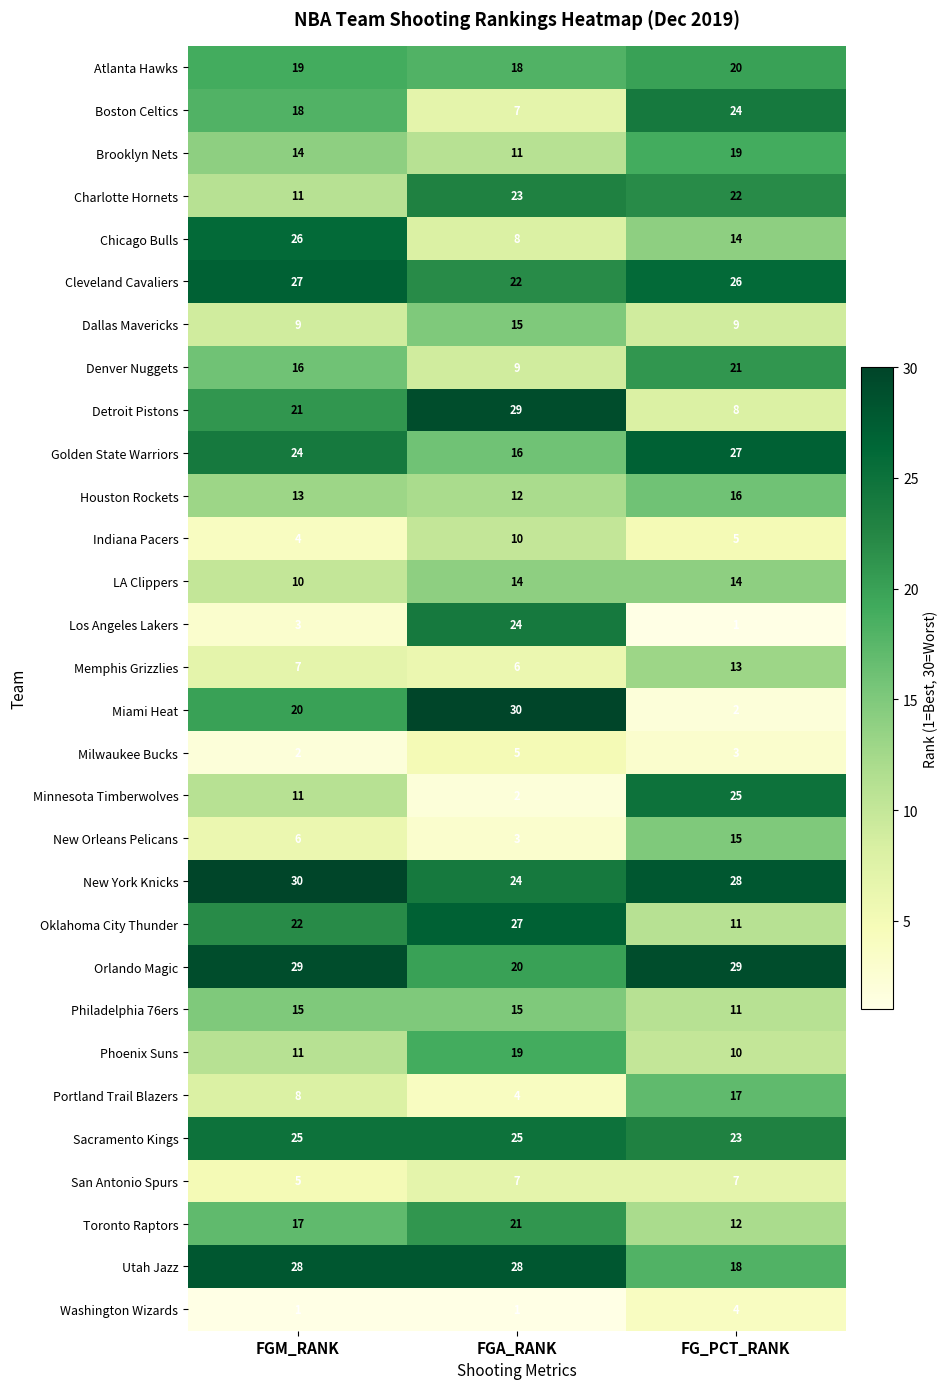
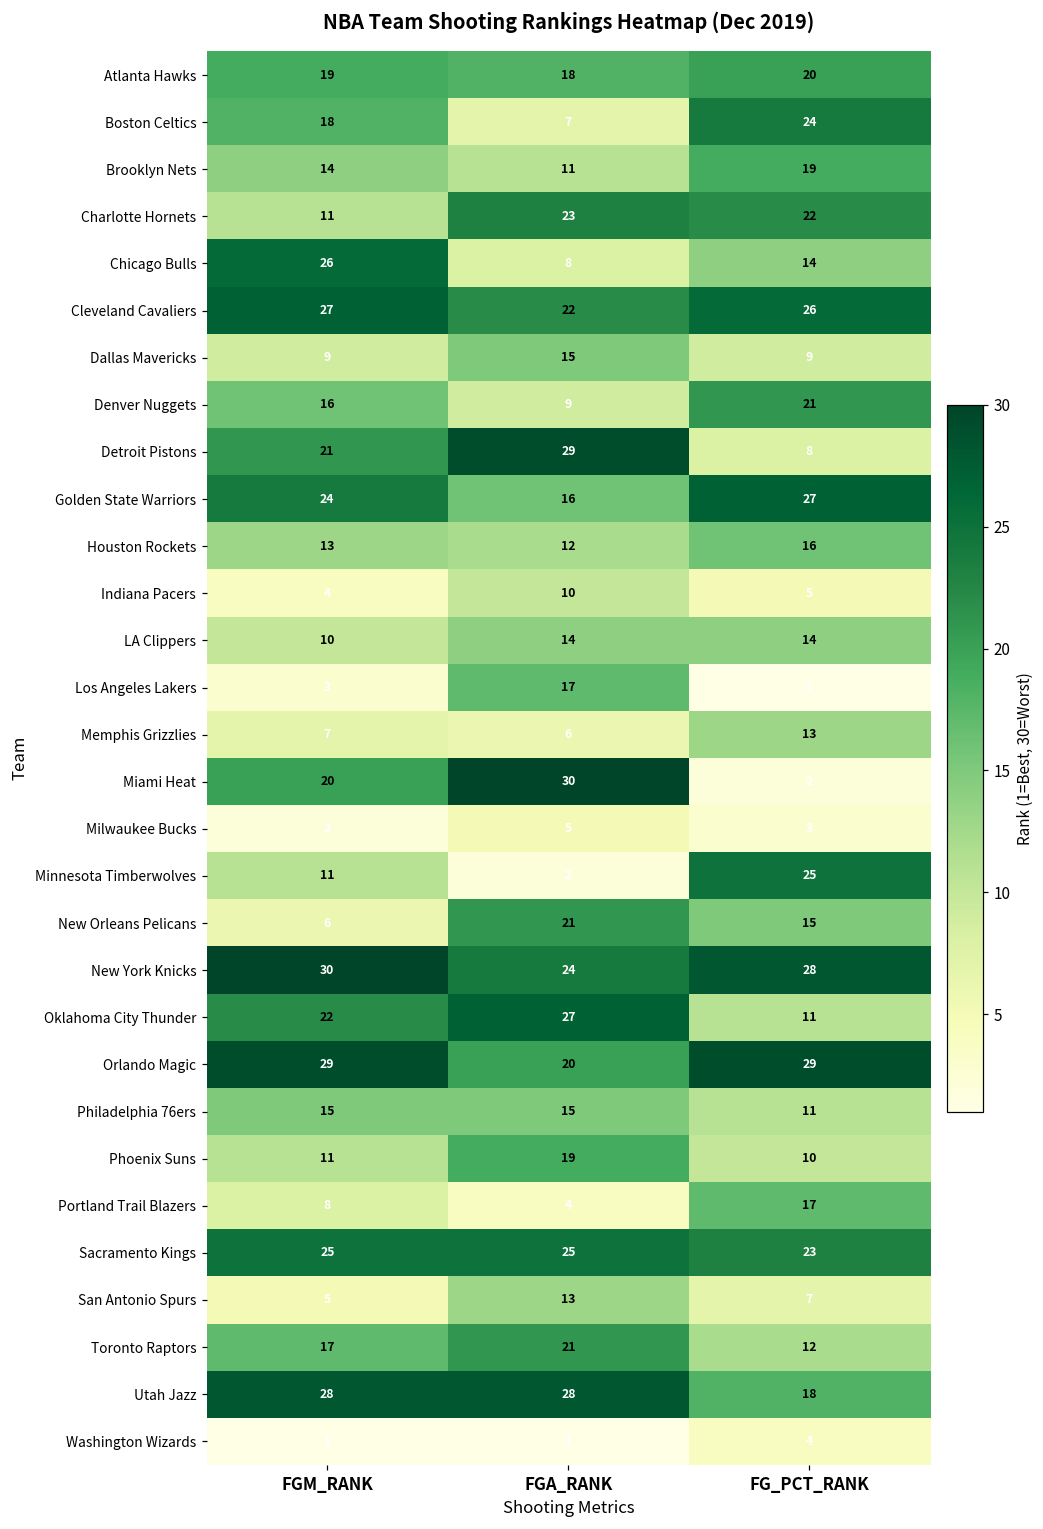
Los Angeles Lakers, FGA_RANK: 24 -> 17
New Orleans Pelicans, FGA_RANK: 3 -> 21
San Antonio Spurs, FGA_RANK: 7 -> 13
